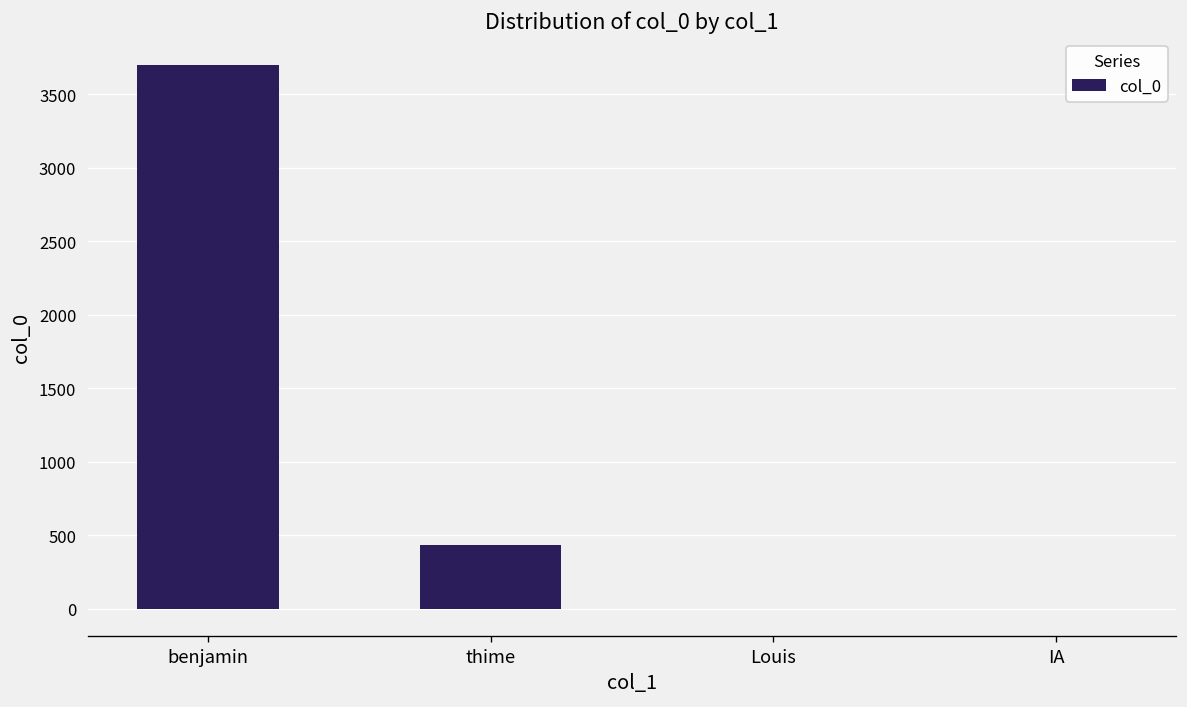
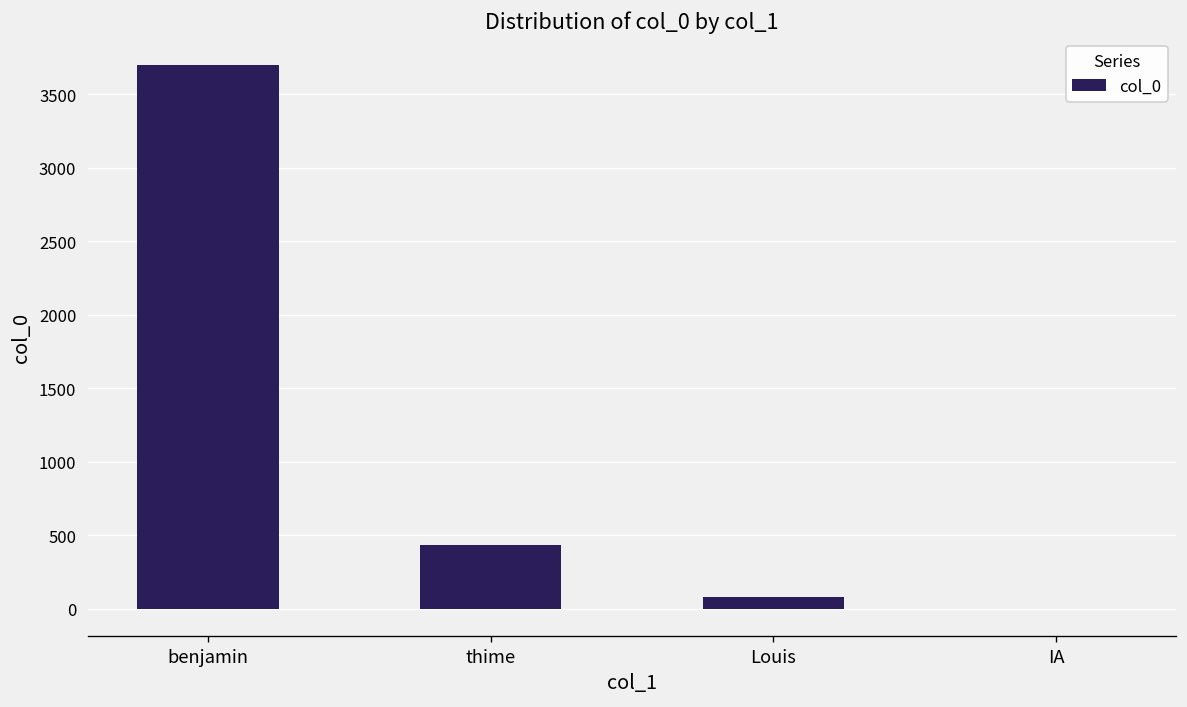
Louis: 0 -> 80
